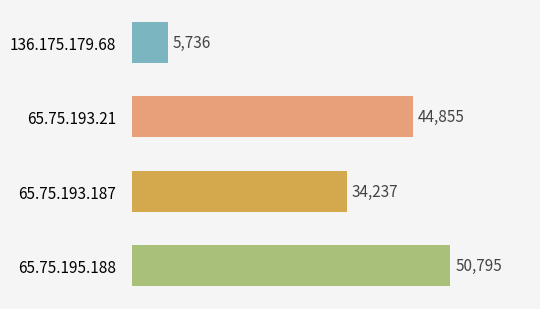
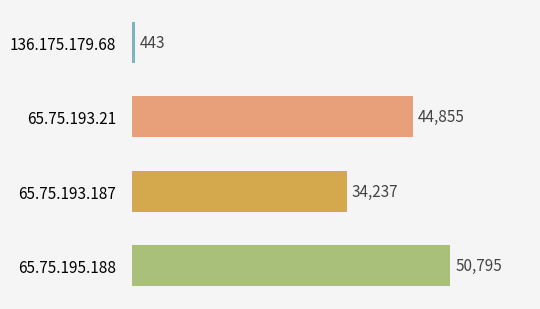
136.175.179.68: 5,736 -> 443
